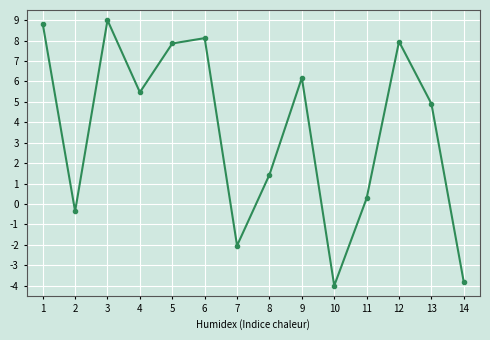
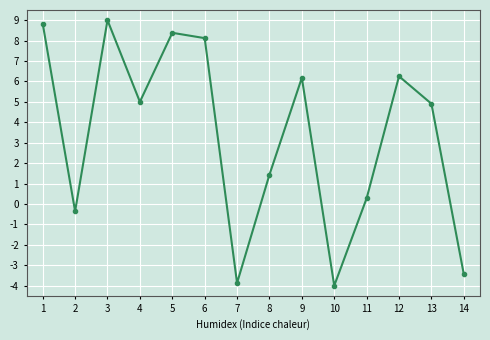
4: 5.5 -> 5.0
5: 7.9 -> 8.4
7: -2.0 -> -3.9
12: 8.0 -> 6.3
14: -3.8 -> -3.4
